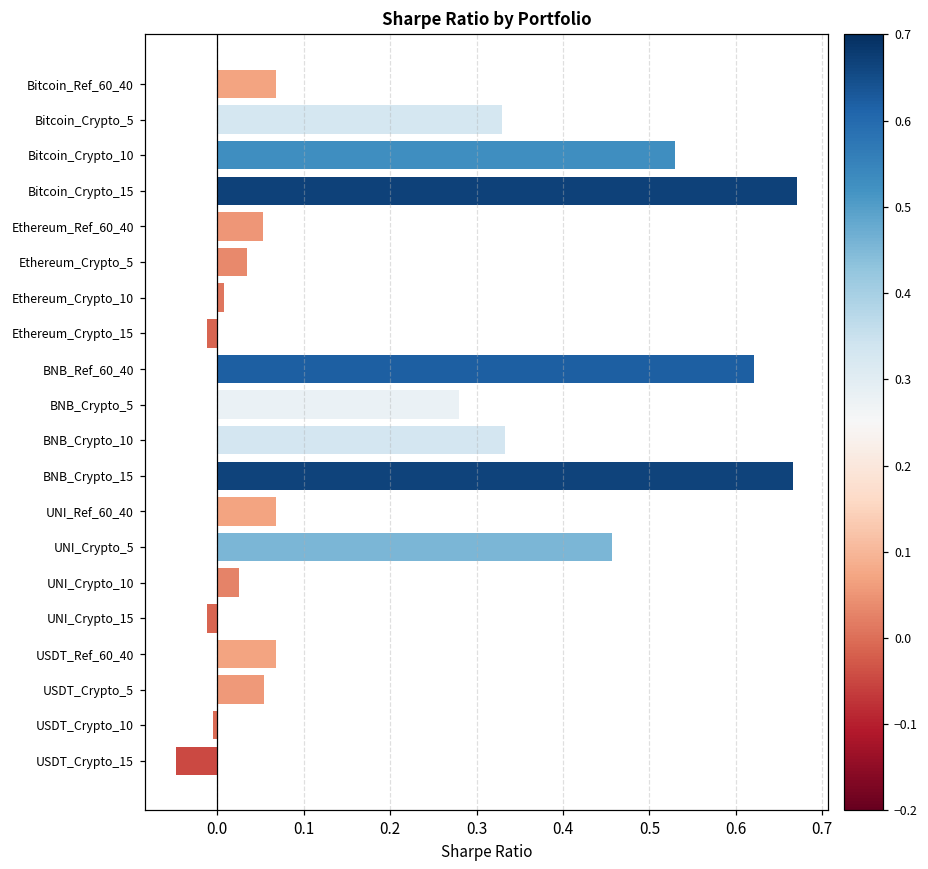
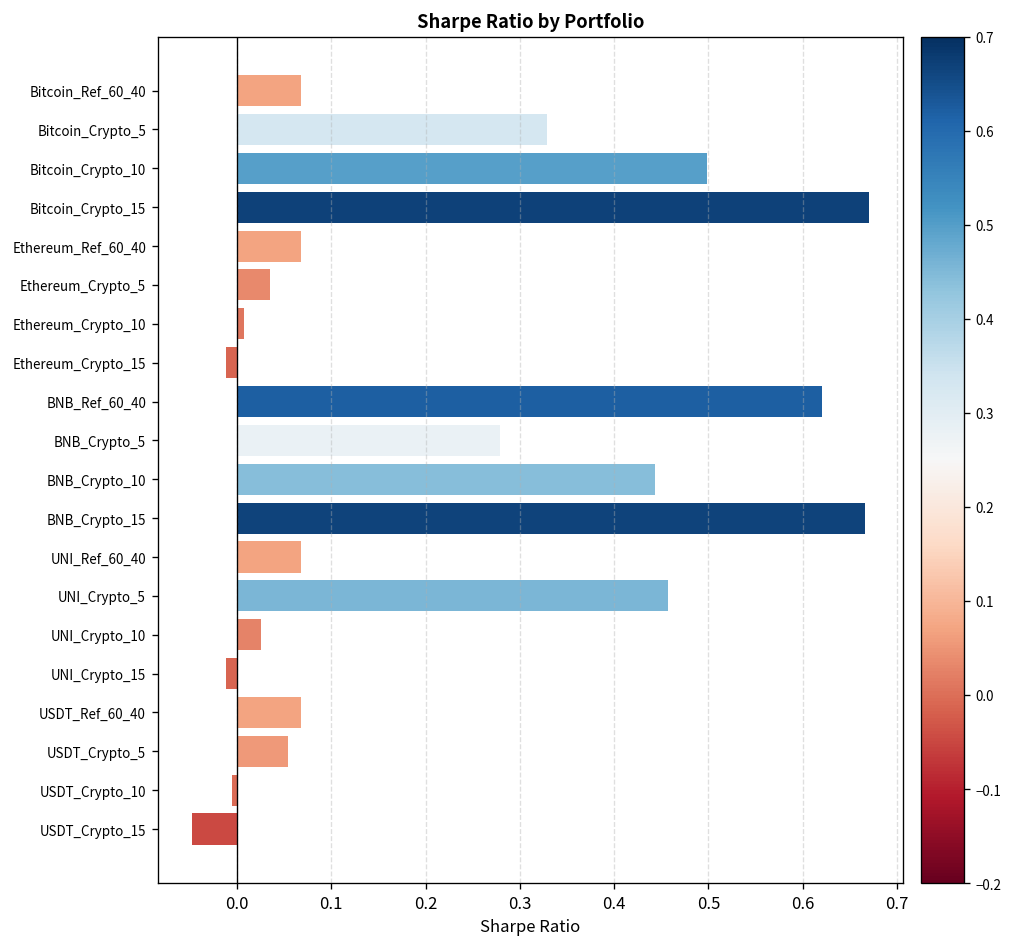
Bitcoin_Crypto_10: 0.53 -> 0.50
Ethereum_Ref_60_40: 0.05 -> 0.07
BNB_Crypto_10: 0.33 -> 0.44
